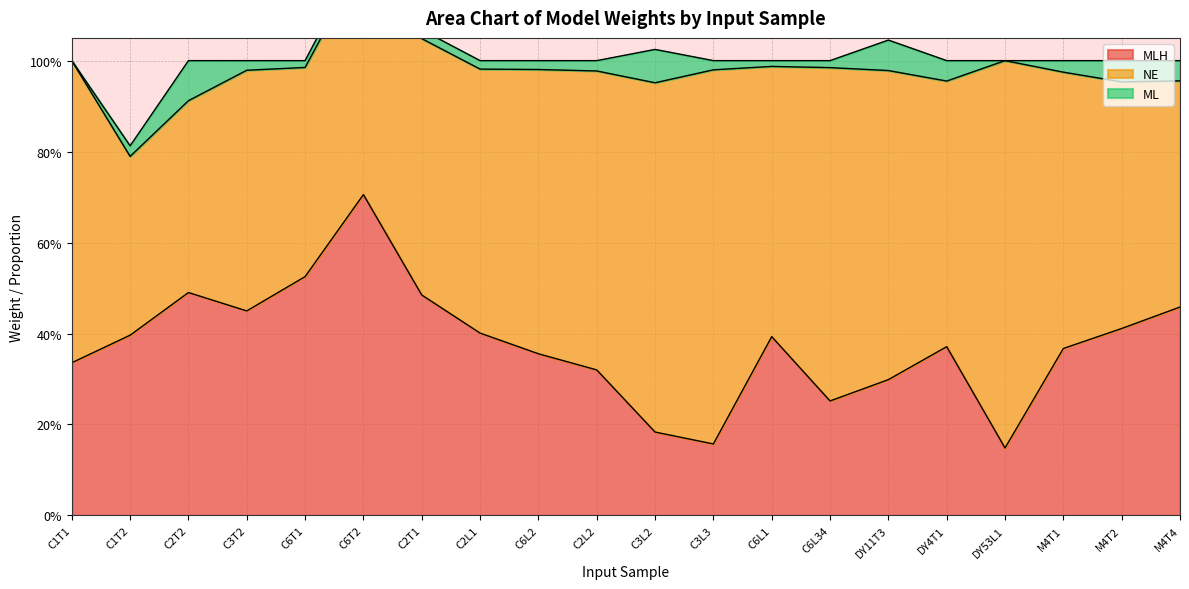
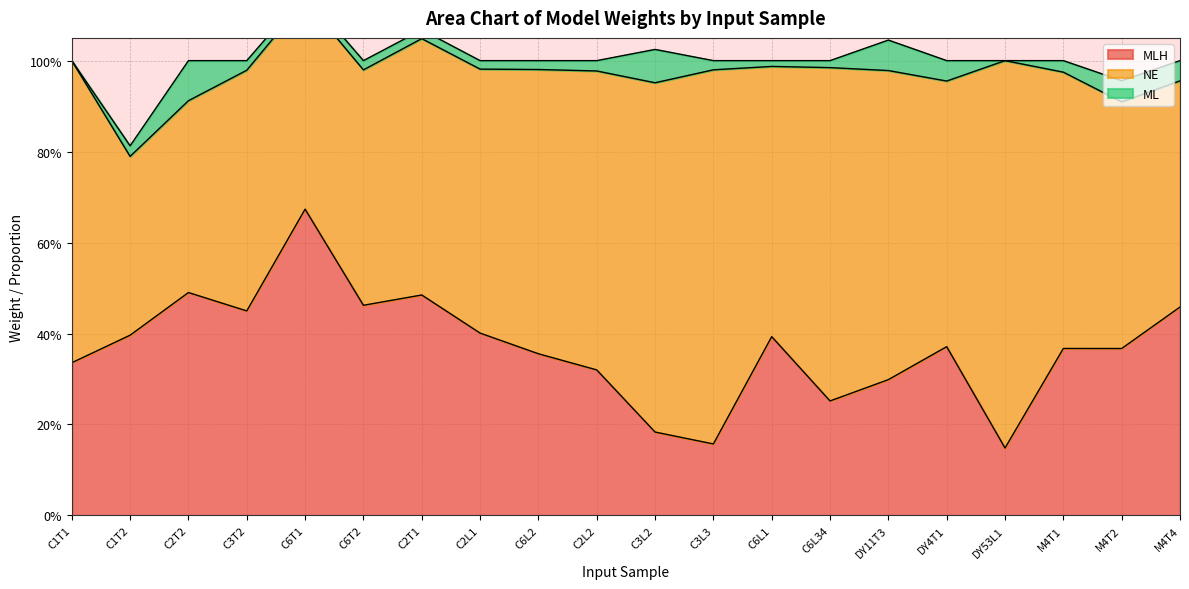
MLH, C6T1: 53% -> 67%
MLH, C6T2: 71% -> 46%
MLH, M4T2: 41% -> 37%
